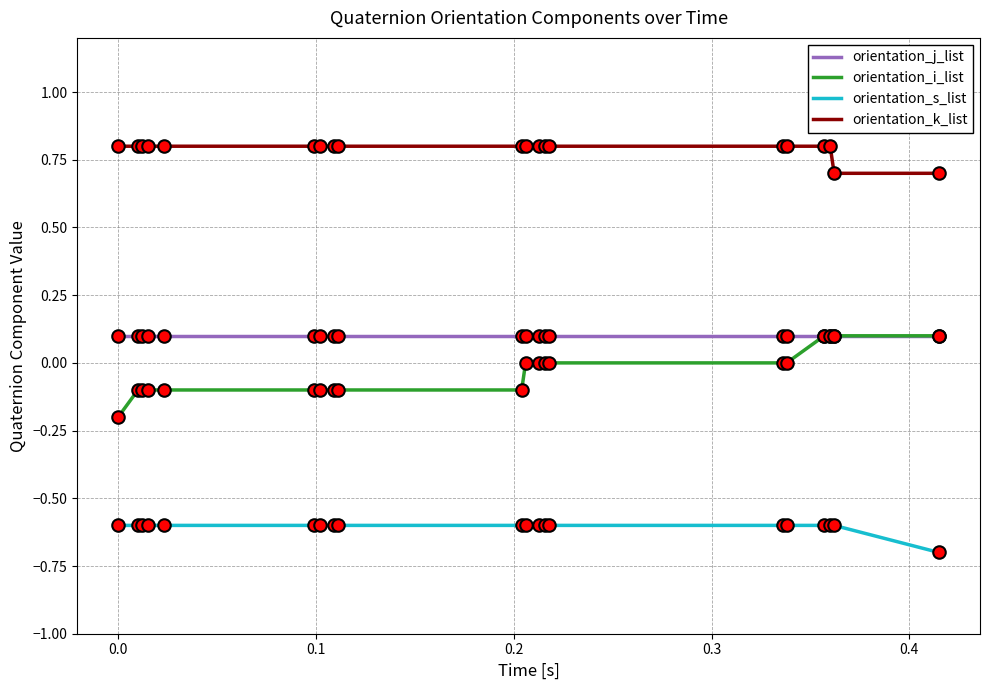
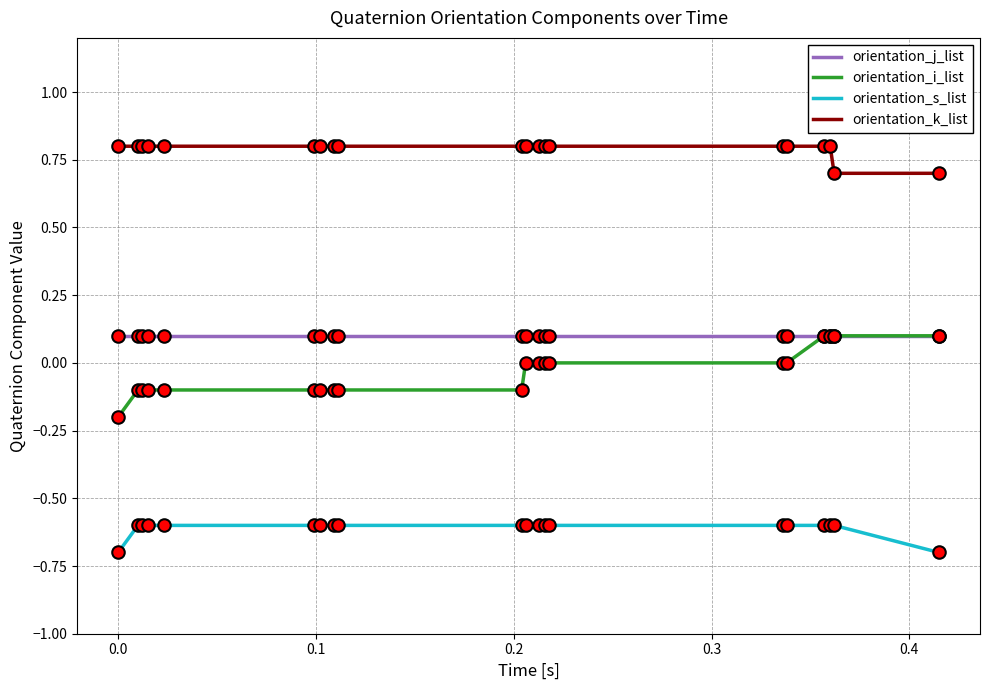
orientation_s_list, 0.0: -0.6 -> -0.7
